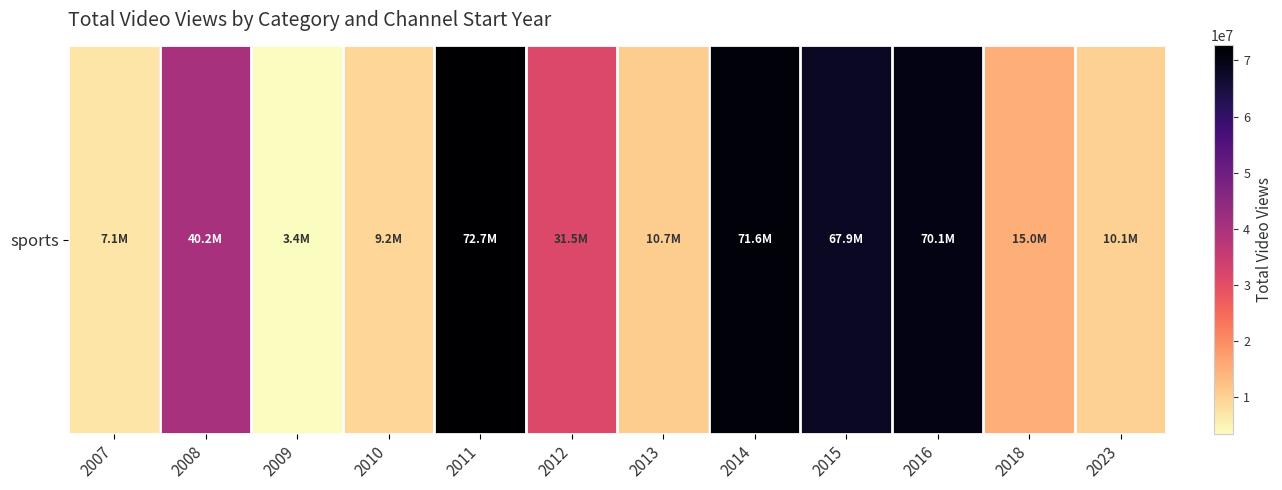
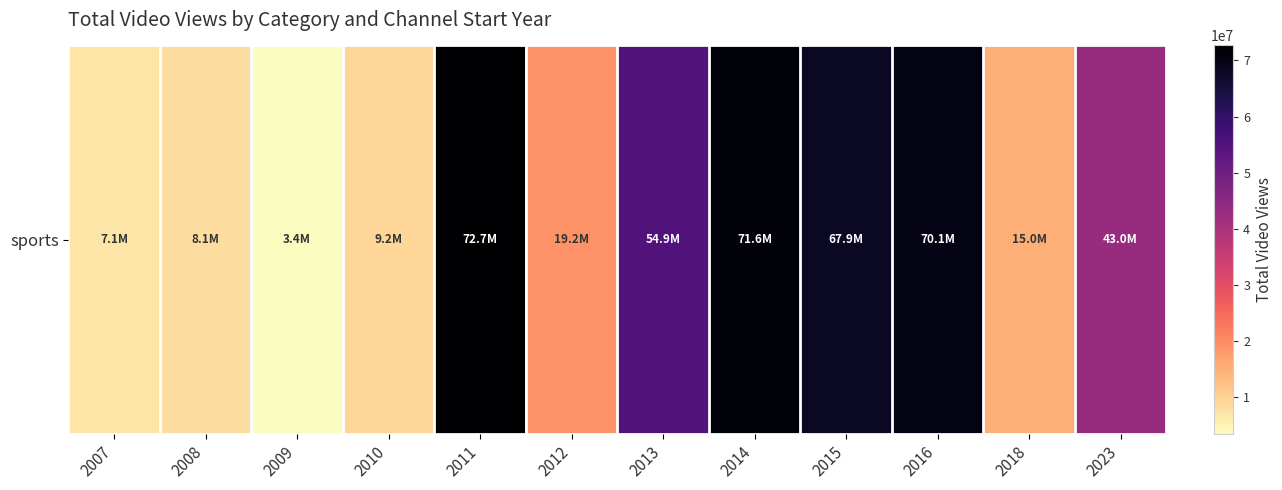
sports, 2008: 40.2M -> 8.1M
sports, 2012: 31.5M -> 19.2M
sports, 2013: 10.7M -> 54.9M
sports, 2023: 10.1M -> 43.0M
